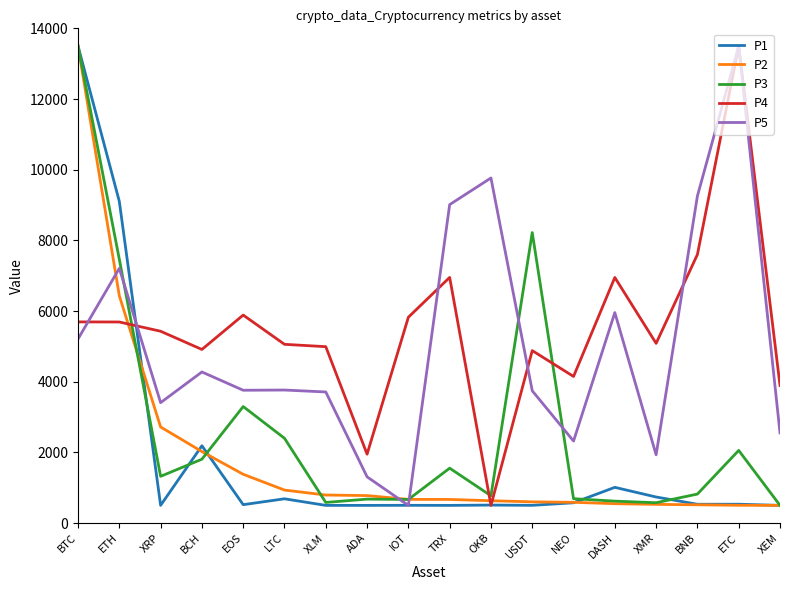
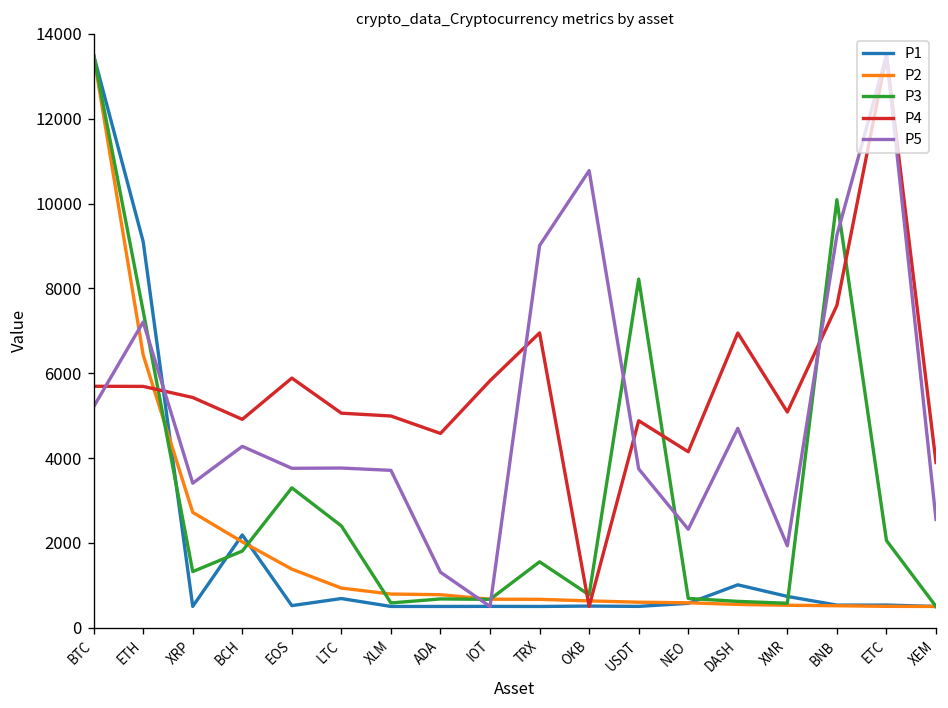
P4, ADA: 1900 -> 4600
P5, OKB: 9800 -> 10800
P5, DASH: 6000 -> 4700
P3, BNB: 800 -> 10100
